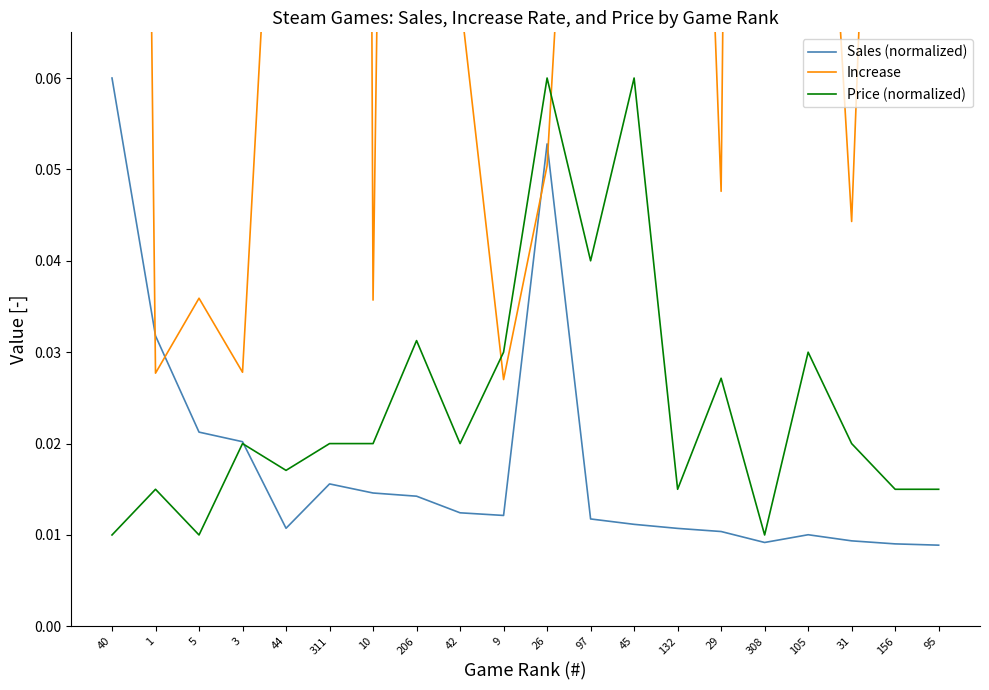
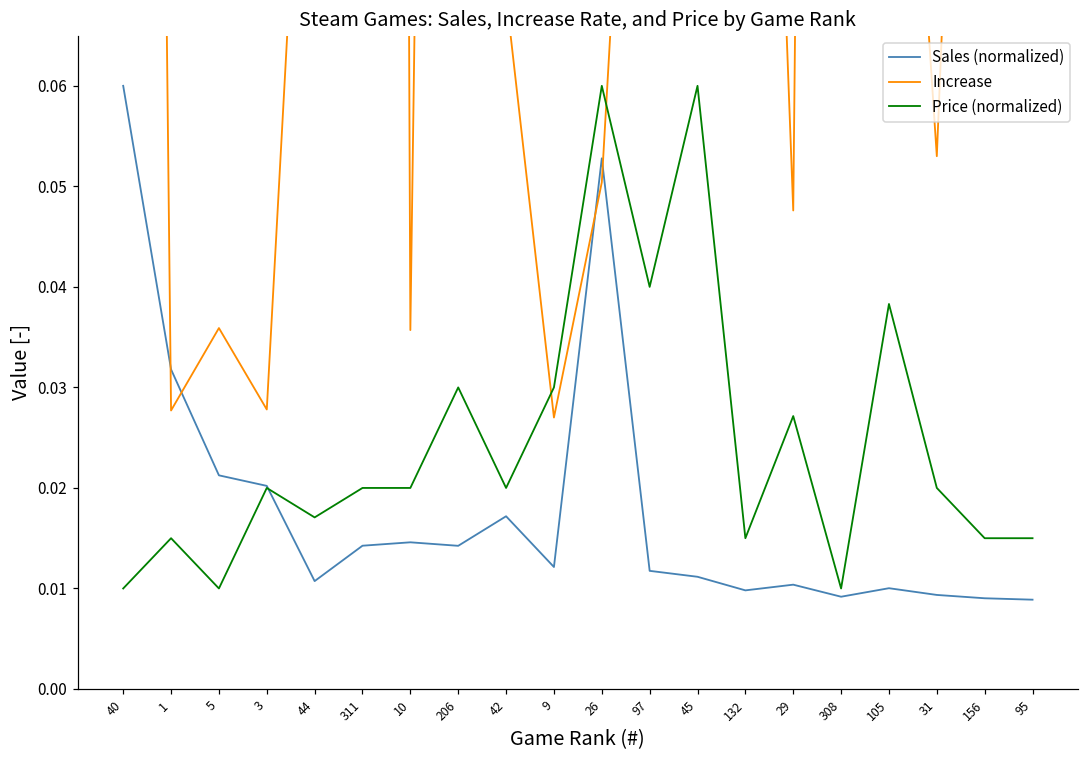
Sales (normalized), 311: 0.016 -> 0.014
Price (normalized), 206: 0.031 -> 0.030
Sales (normalized), 42: 0.012 -> 0.017
Sales (normalized), 132: 0.011 -> 0.010
Price (normalized), 105: 0.030 -> 0.038
Increase, 31: 0.044 -> 0.053
